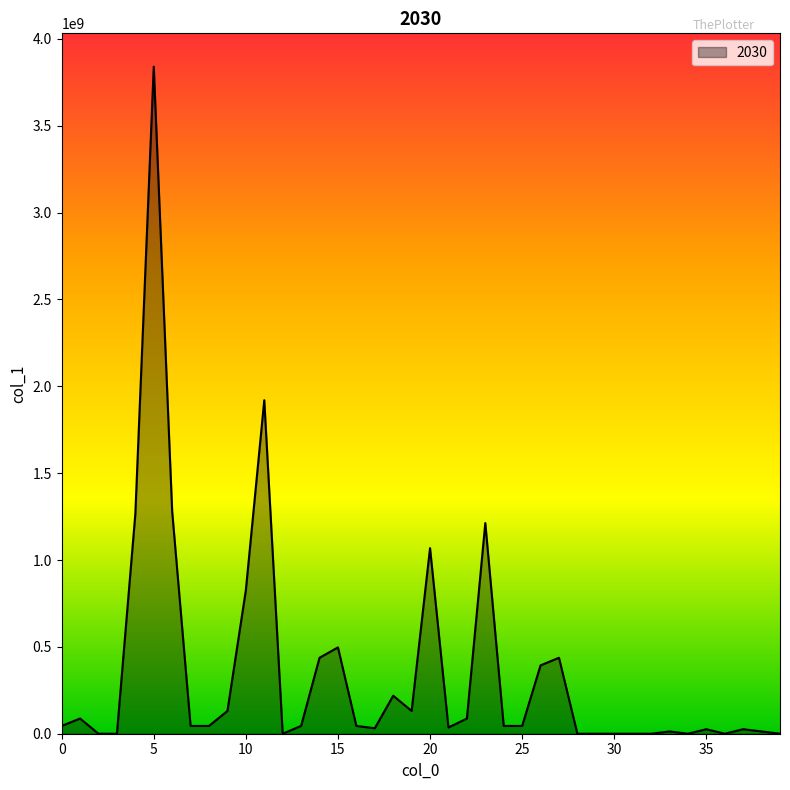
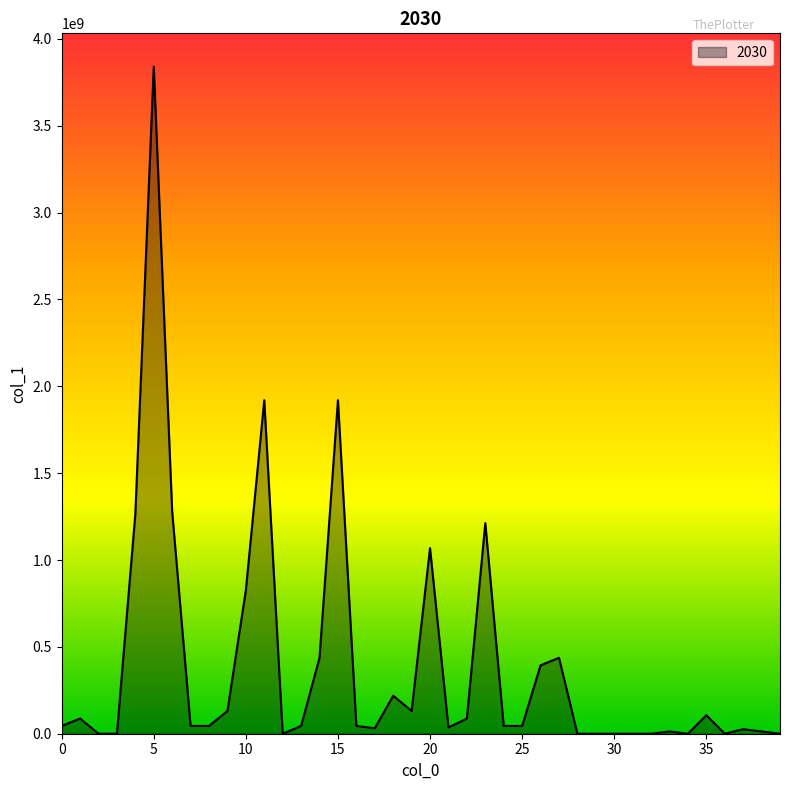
15: 500000000 -> 1920000000
35: 30000000 -> 110000000
